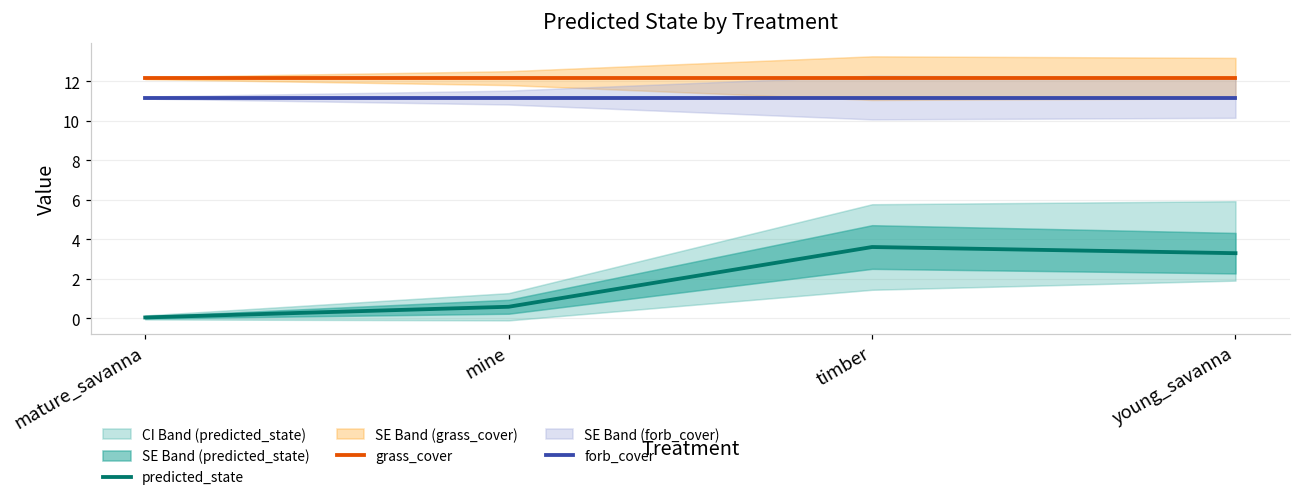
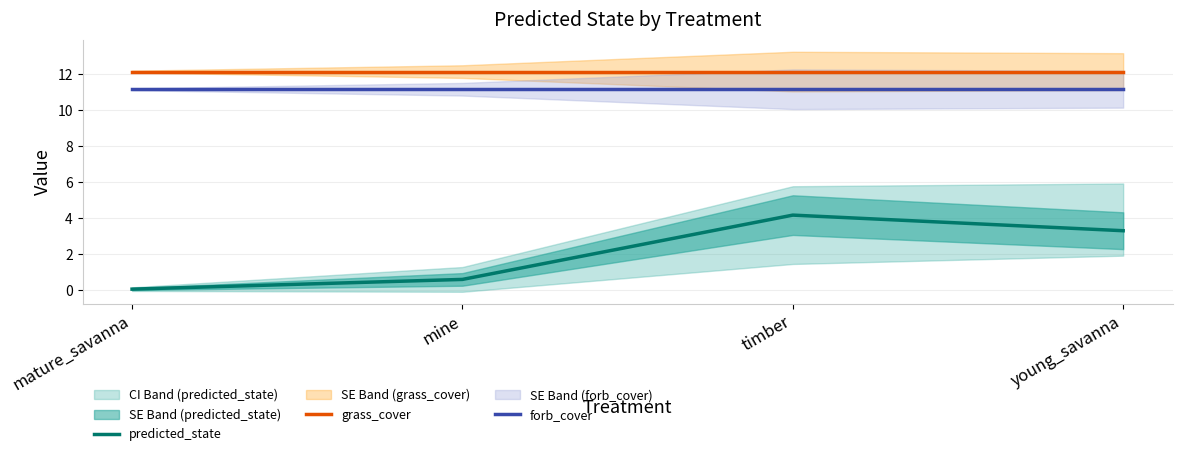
predicted_state, timber: 3.6 -> 4.2
